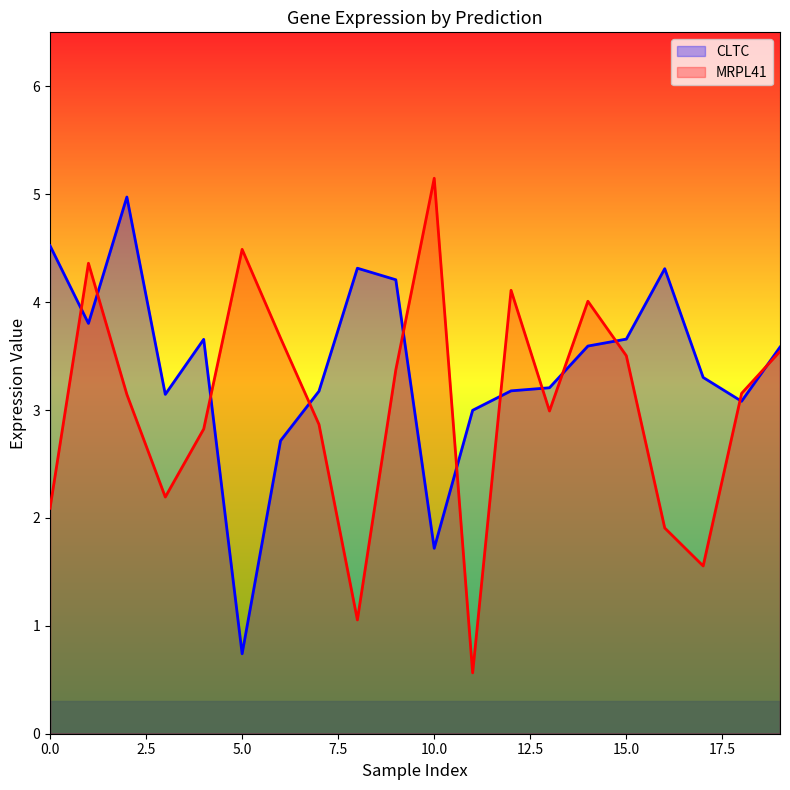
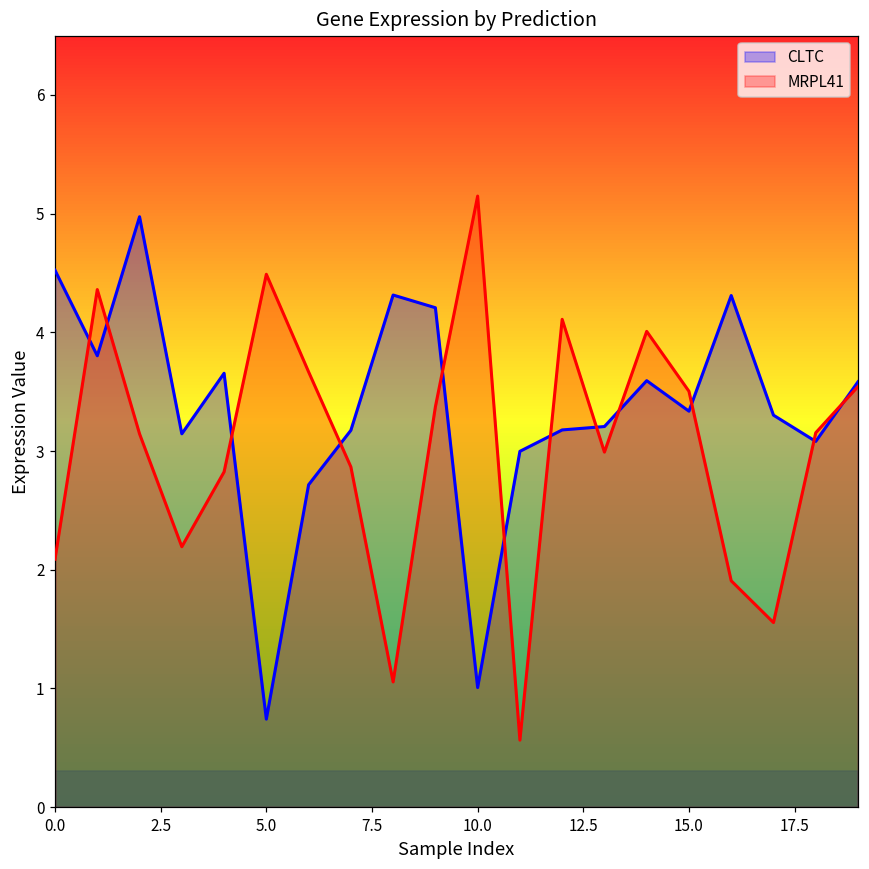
CLTC, 10.0: 1.72 -> 1.01
CLTC, 15.0: 3.66 -> 3.34
